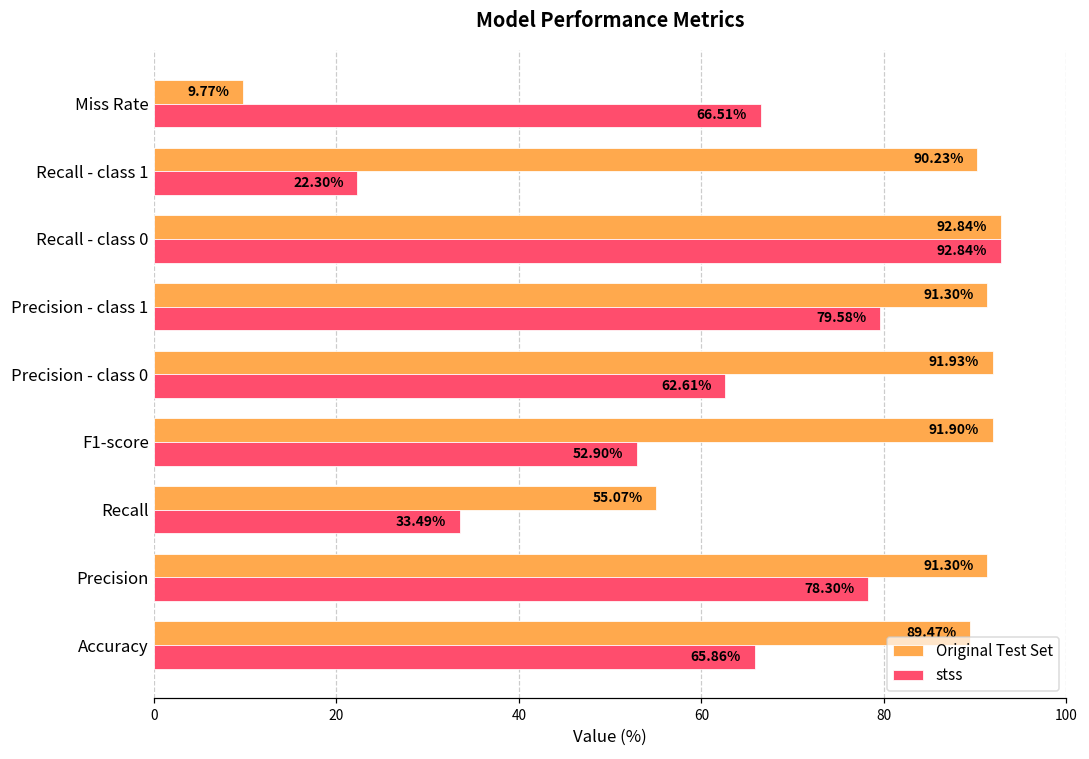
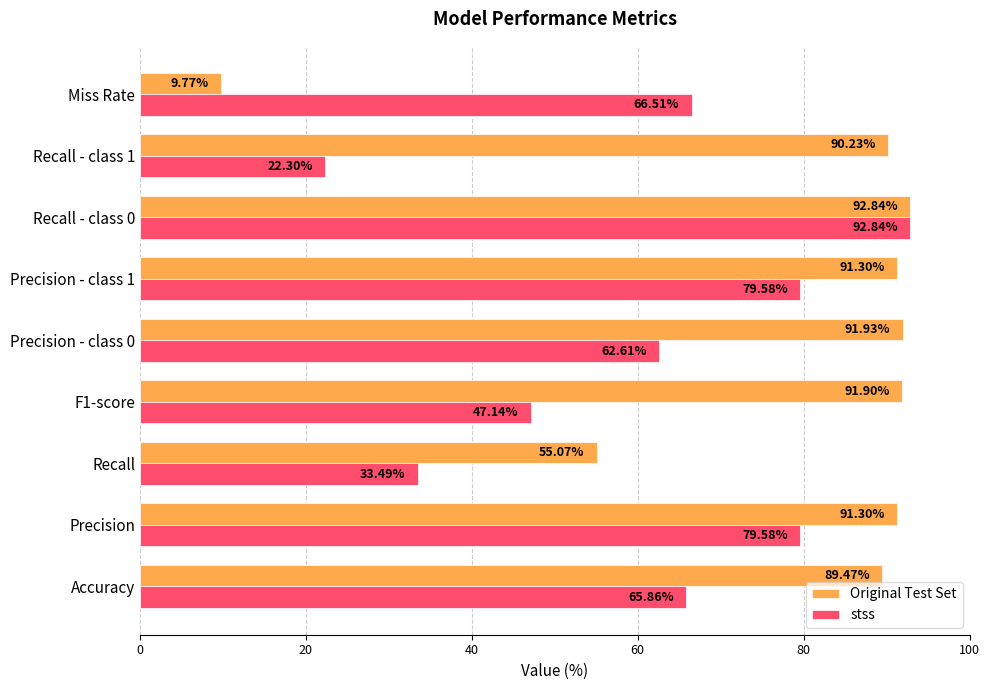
stss, F1-score: 52.90% -> 47.14%
stss, Precision: 78.30% -> 79.58%
